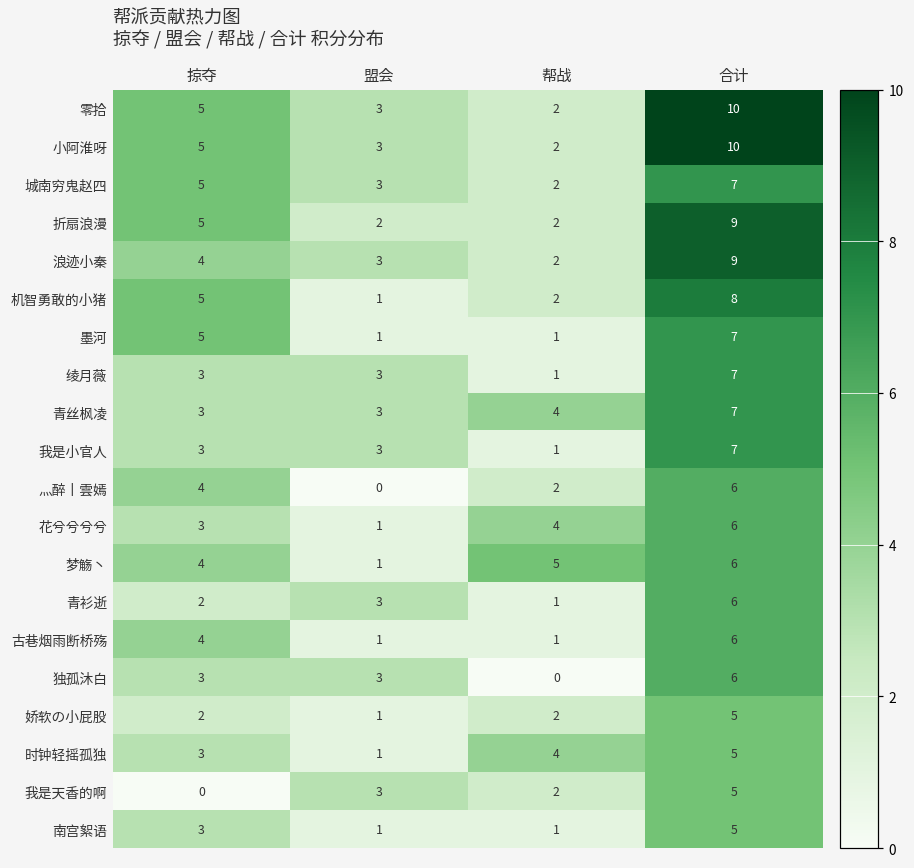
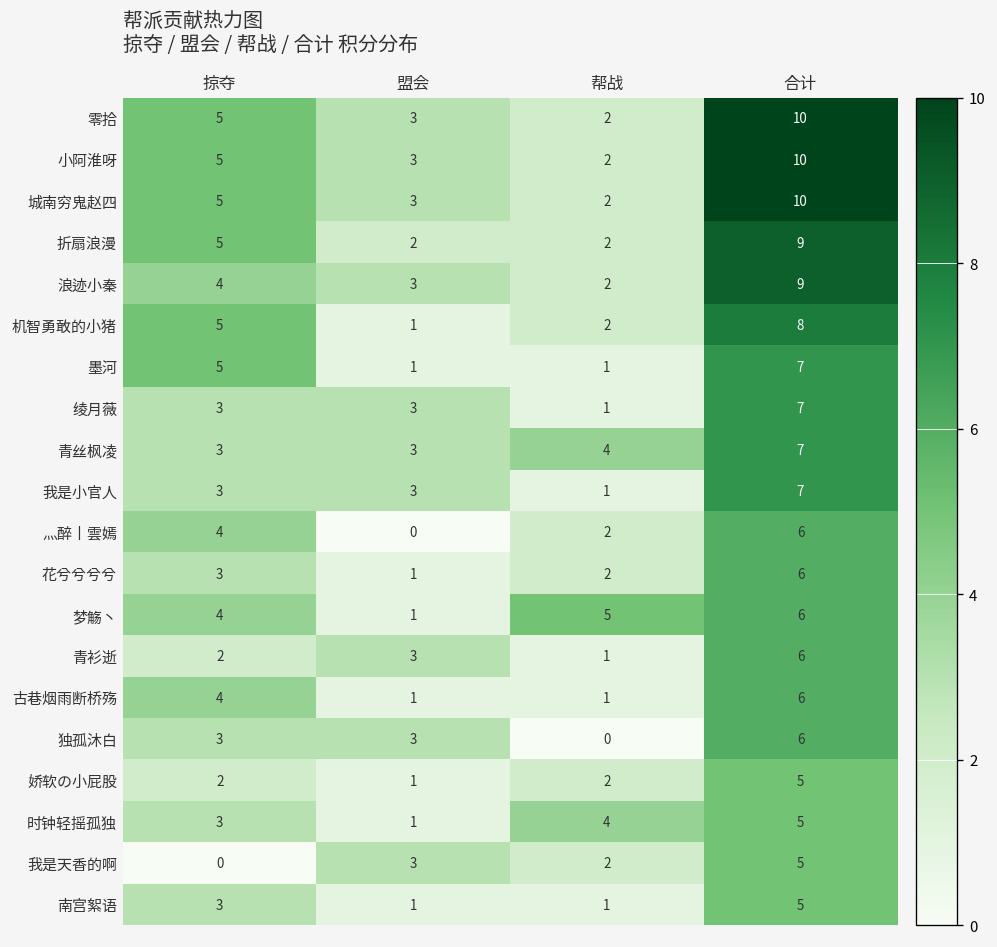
城南穷鬼赵四, 合计: 7 -> 10
花兮兮兮兮, 帮战: 4 -> 2
